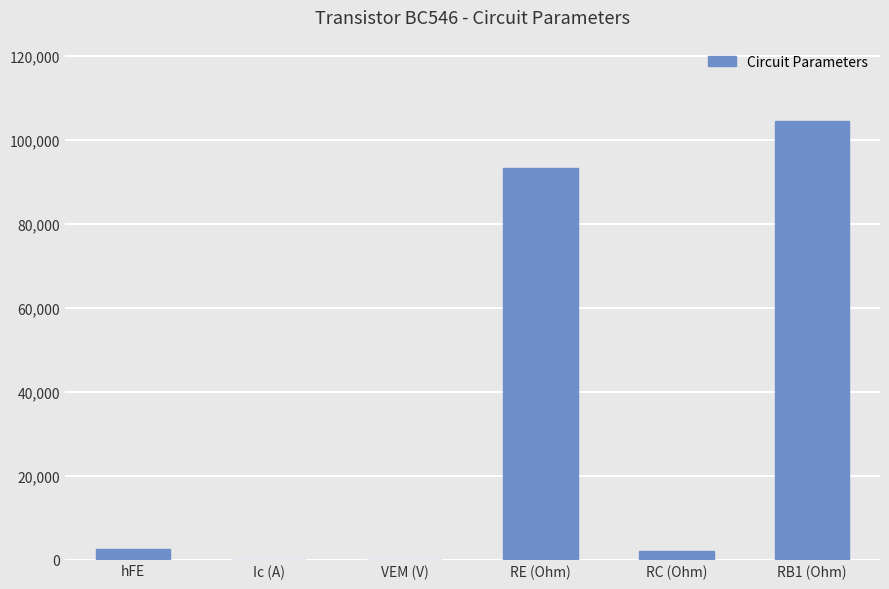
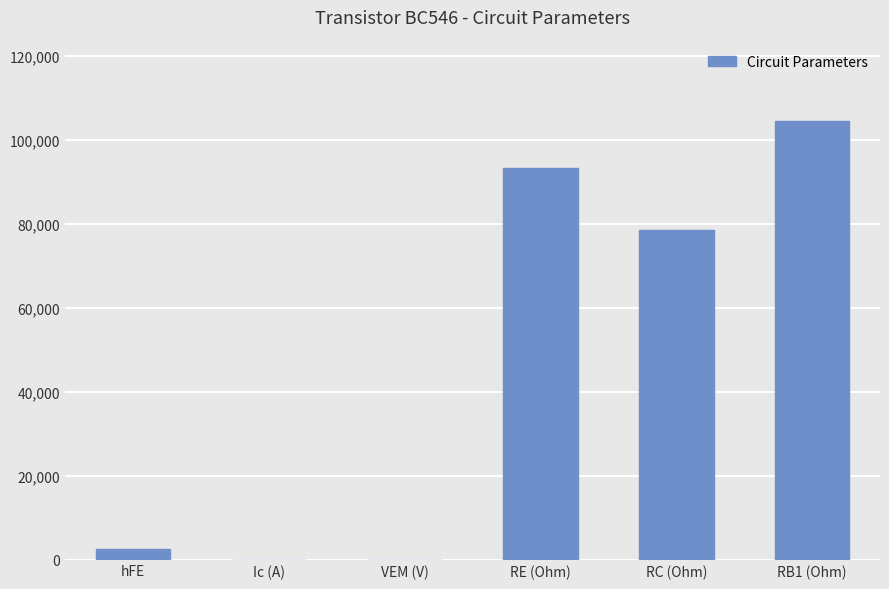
RC (Ohm): 2,000 -> 78,000
